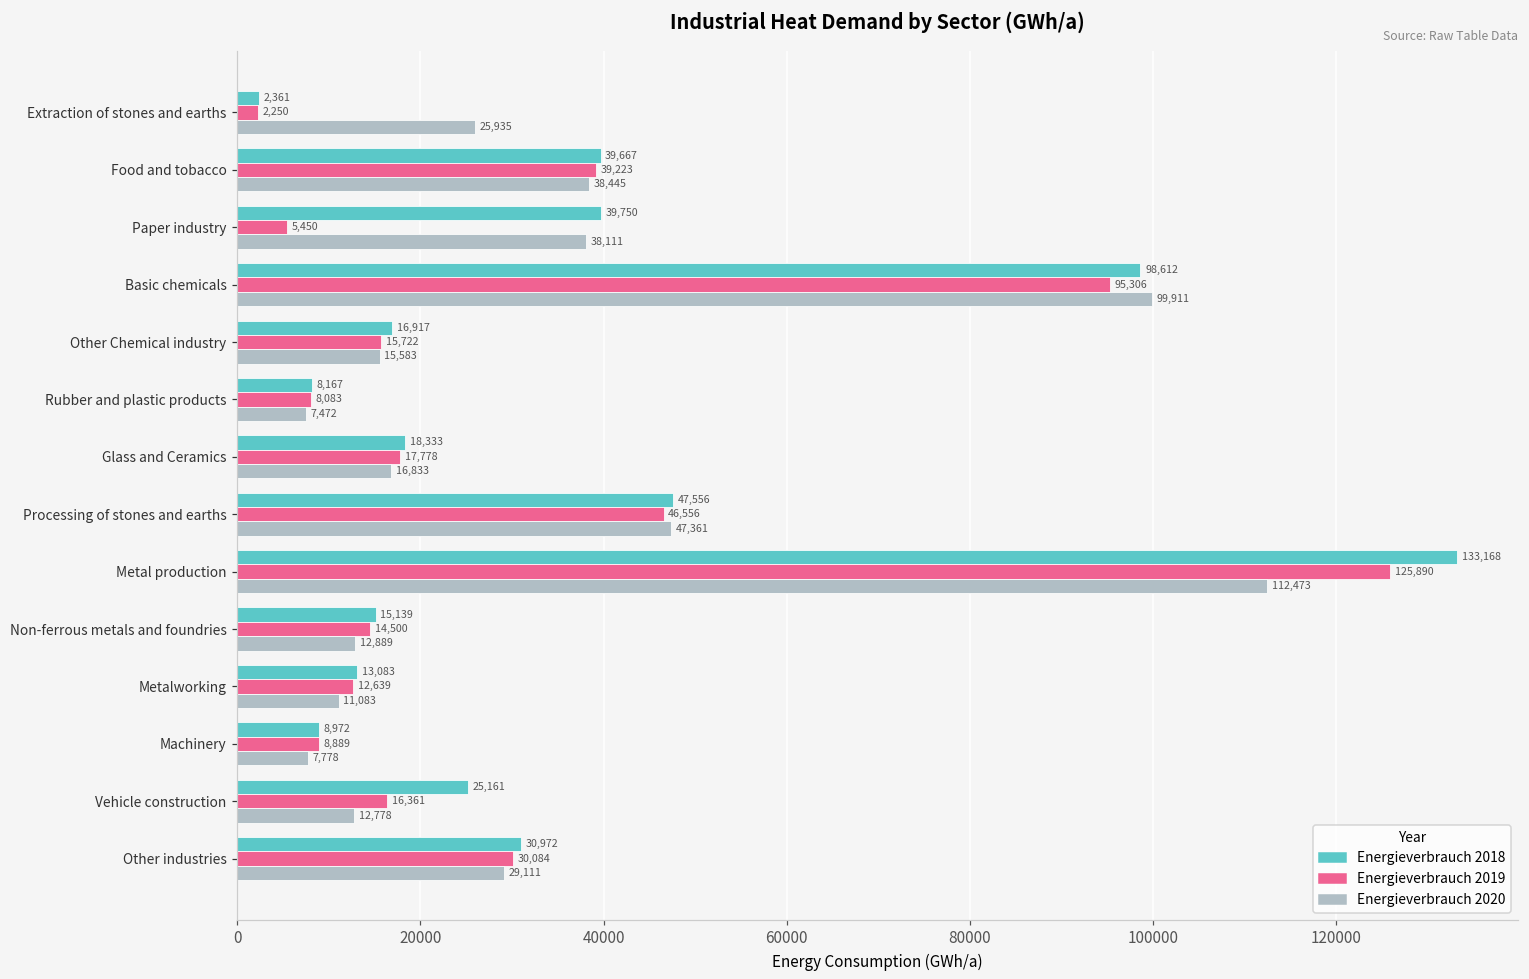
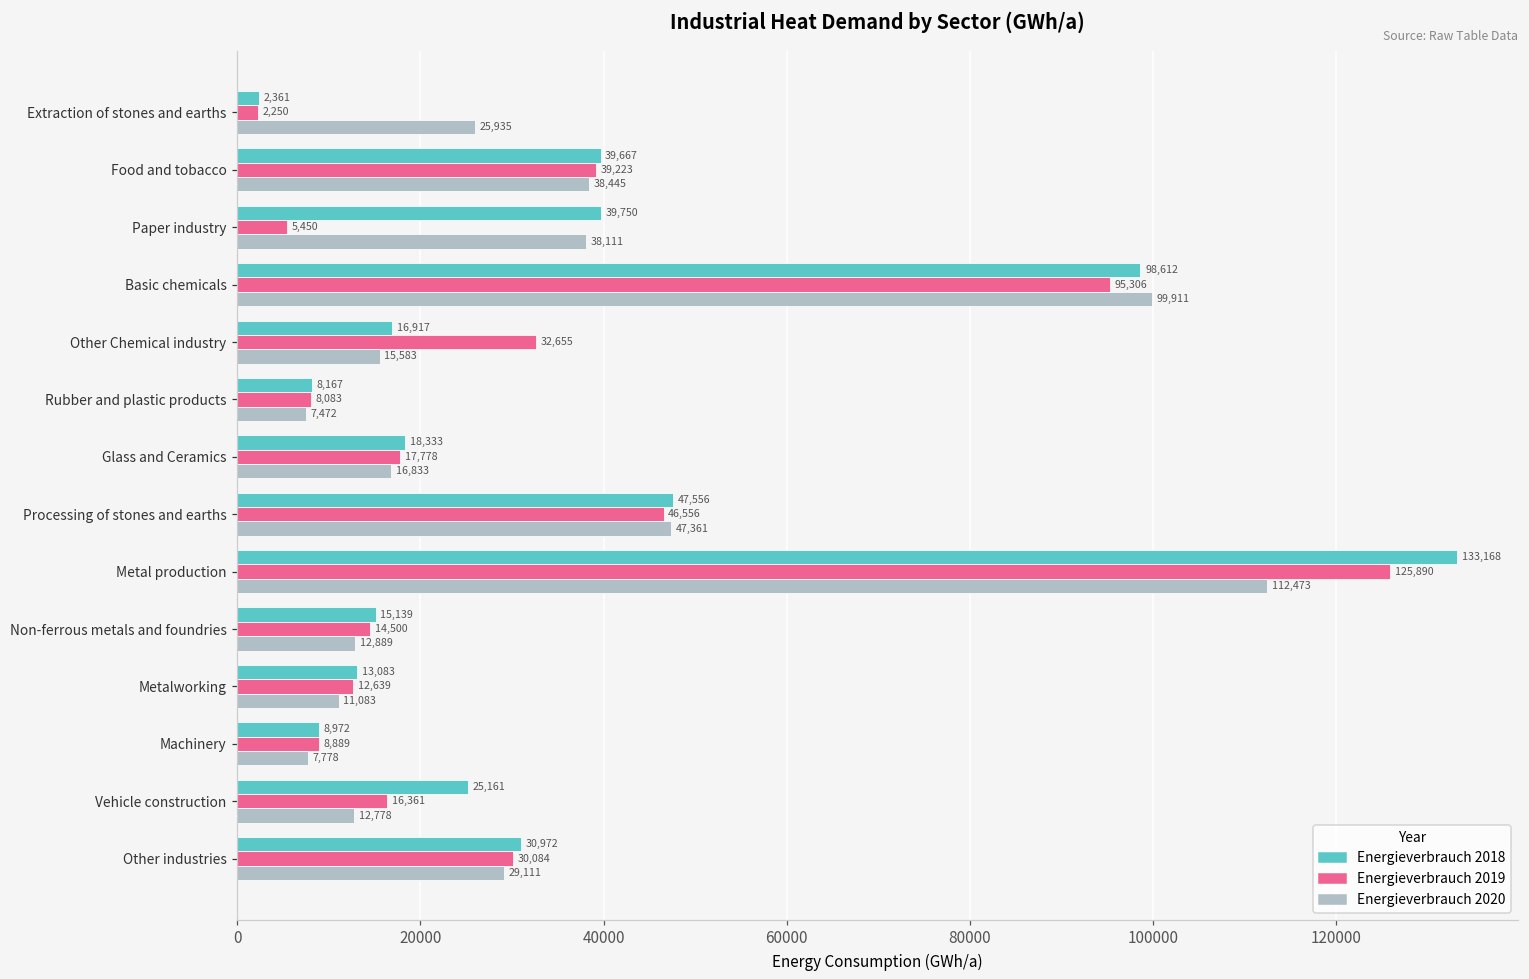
Energieverbrauch 2019, Other Chemical industry: 15,722 -> 32,655
